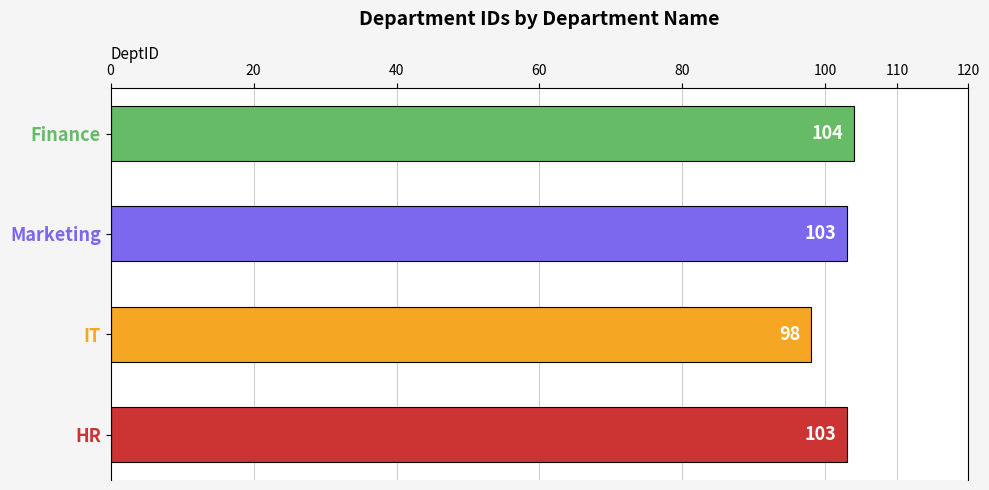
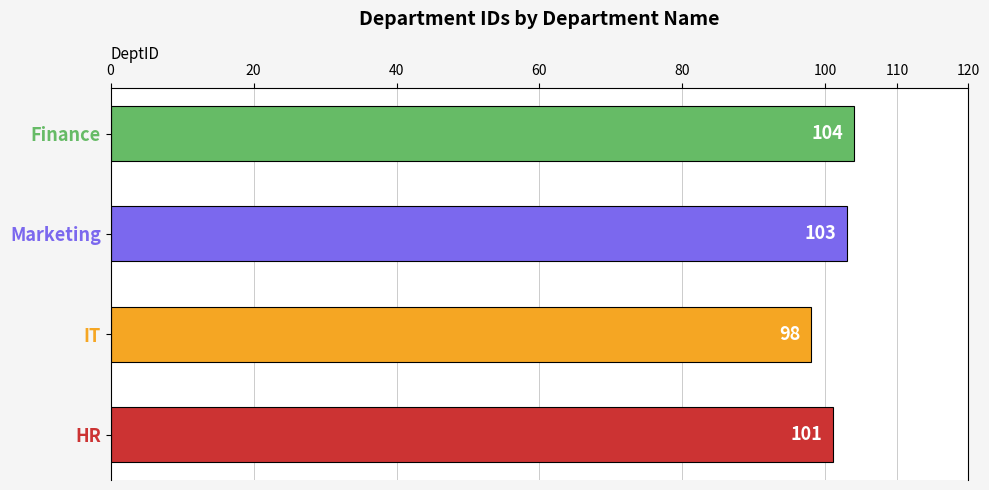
HR: 103 -> 101
